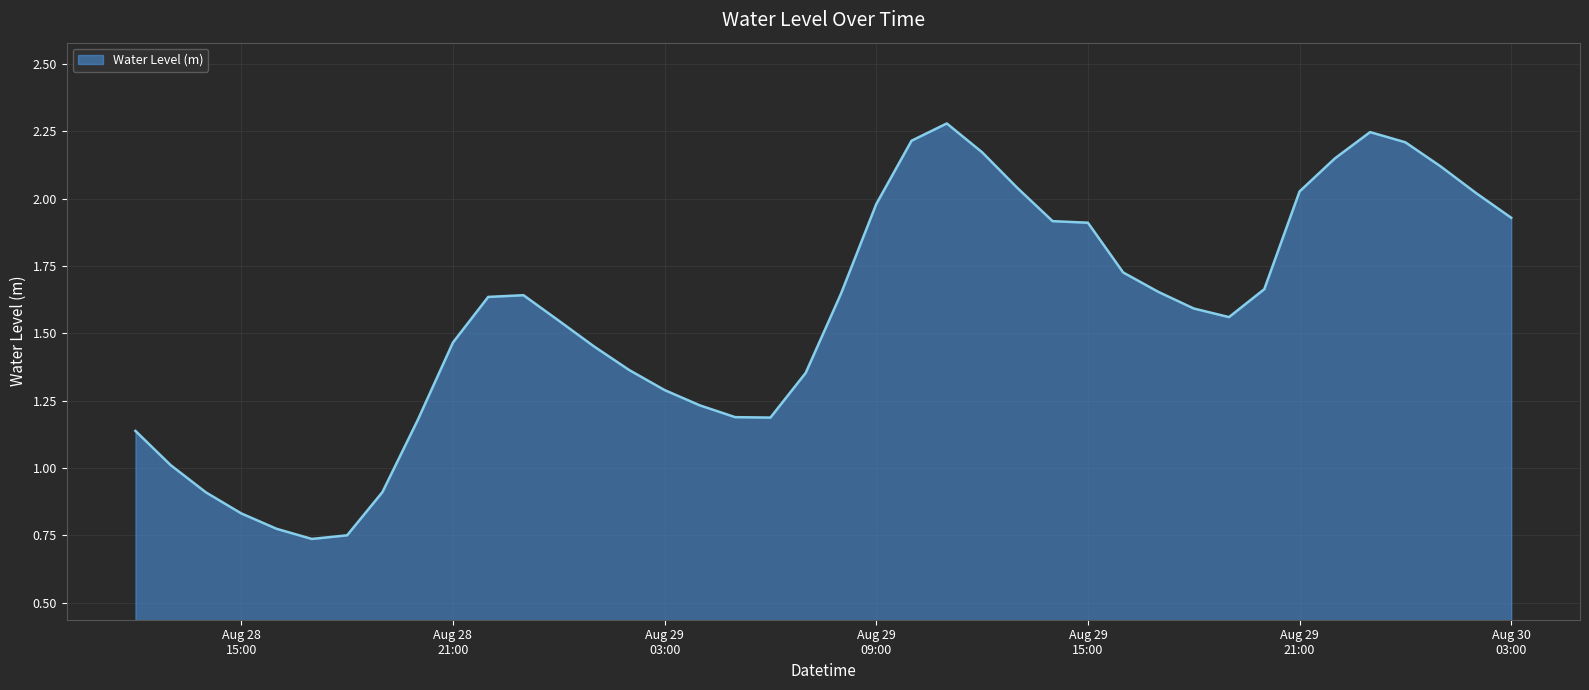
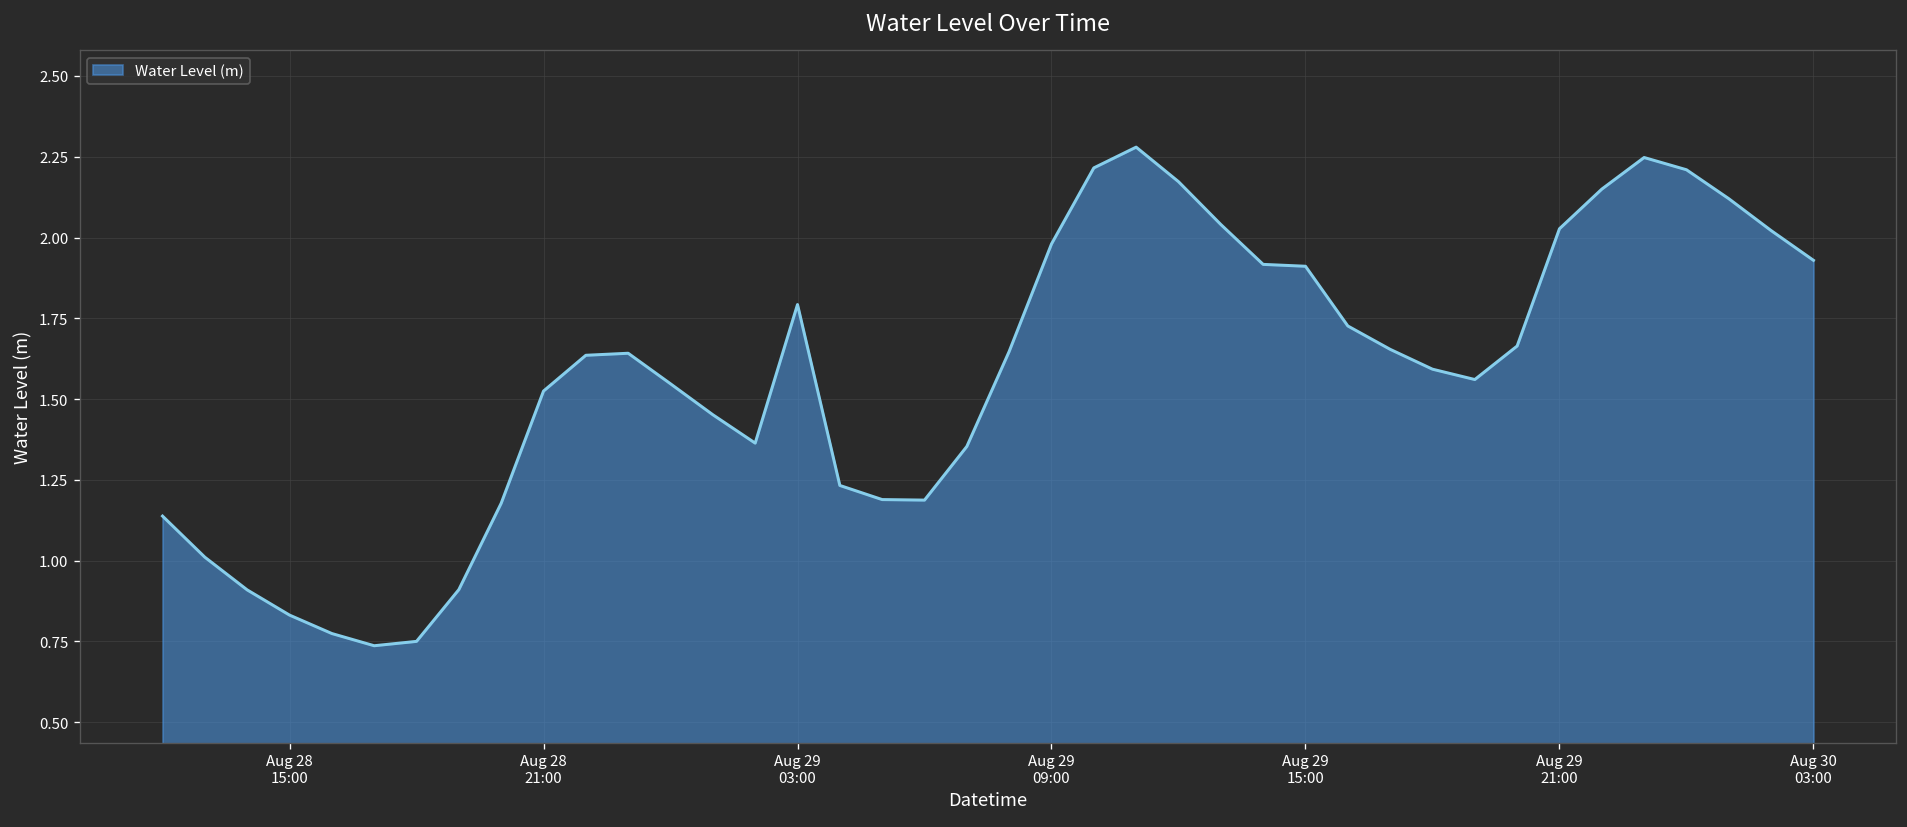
Aug 28 21:00: 1.47 -> 1.52
Aug 29 03:00: 1.29 -> 1.79
